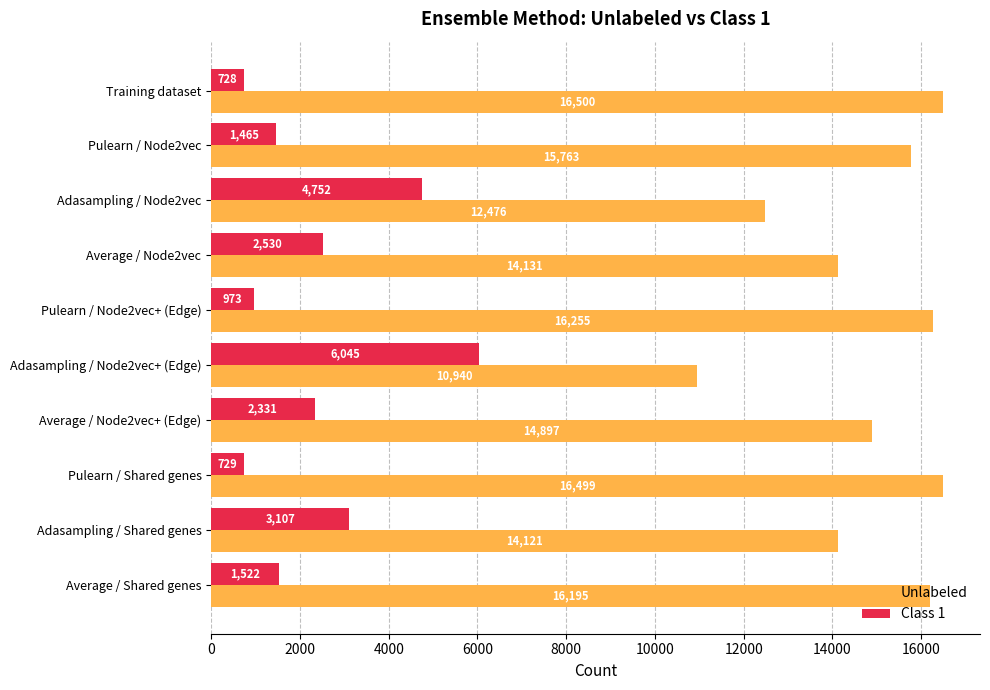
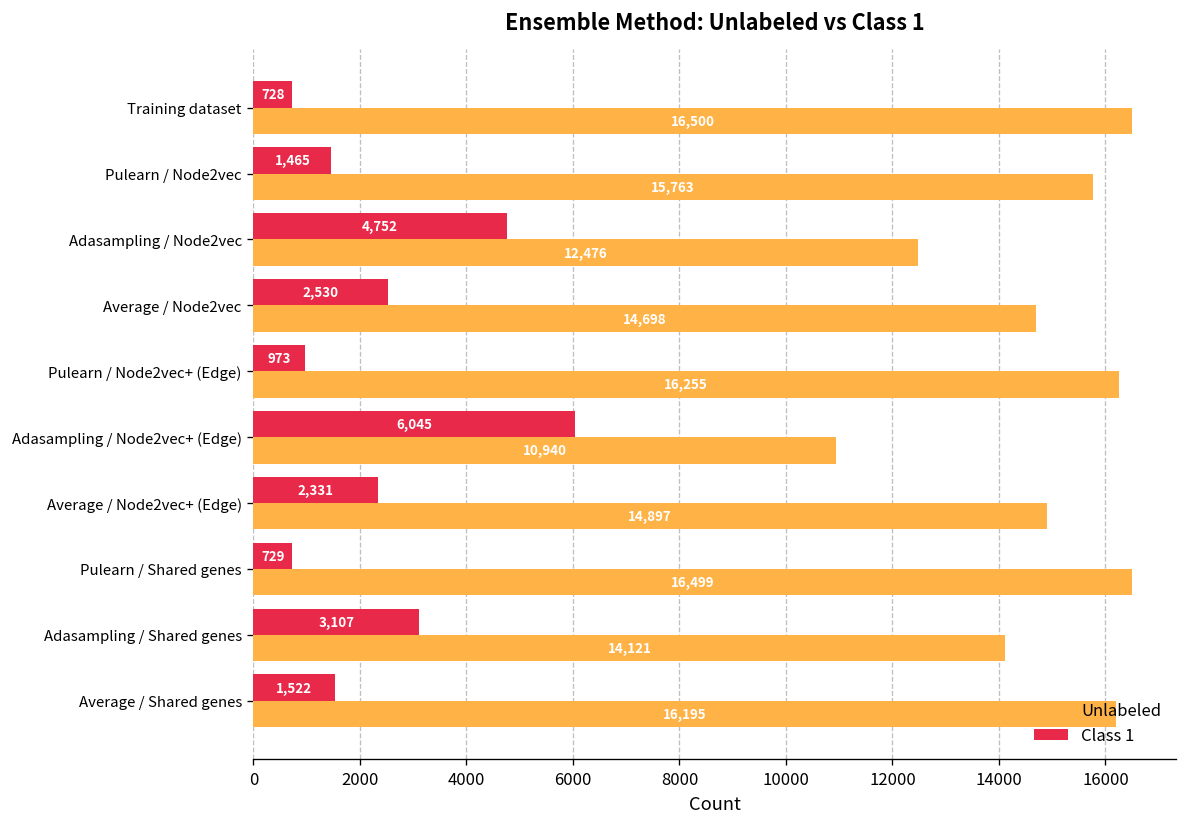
Unlabeled, Average / Node2vec: 14,131 -> 14,698
